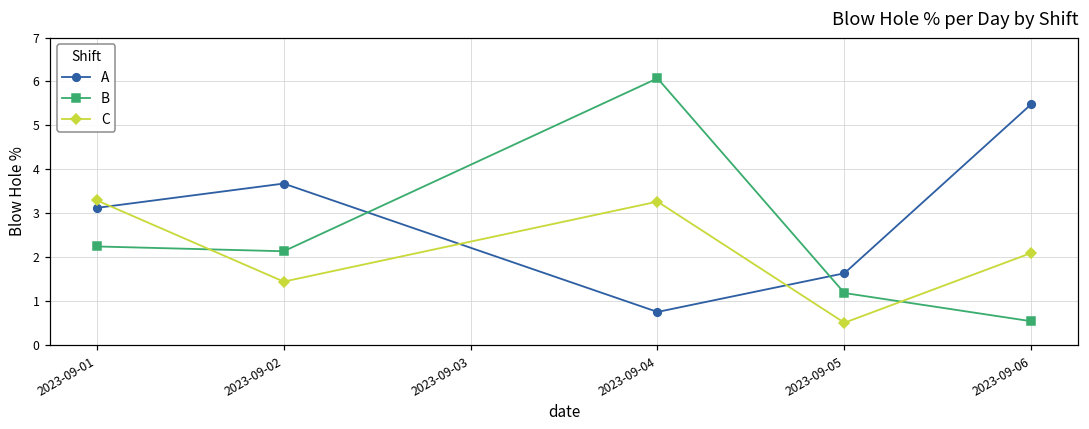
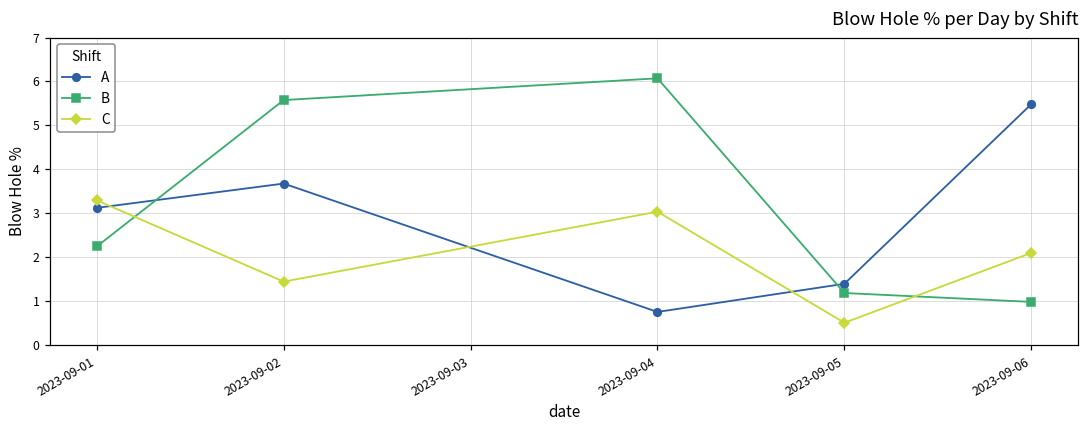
B, 2023-09-02: 2.1 -> 5.6
C, 2023-09-04: 3.3 -> 3.0
A, 2023-09-05: 1.6 -> 1.4
B, 2023-09-06: 0.5 -> 1.0
